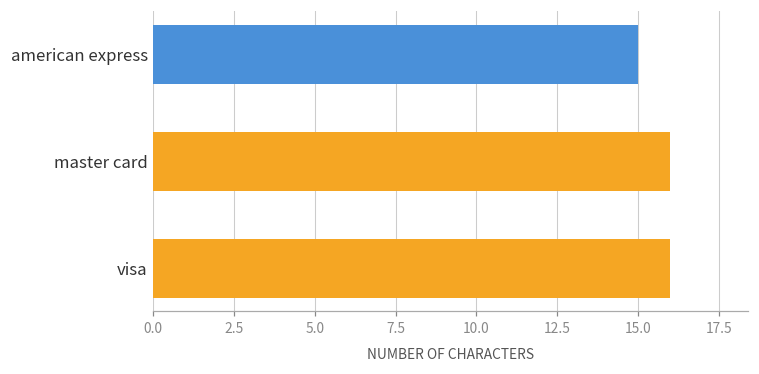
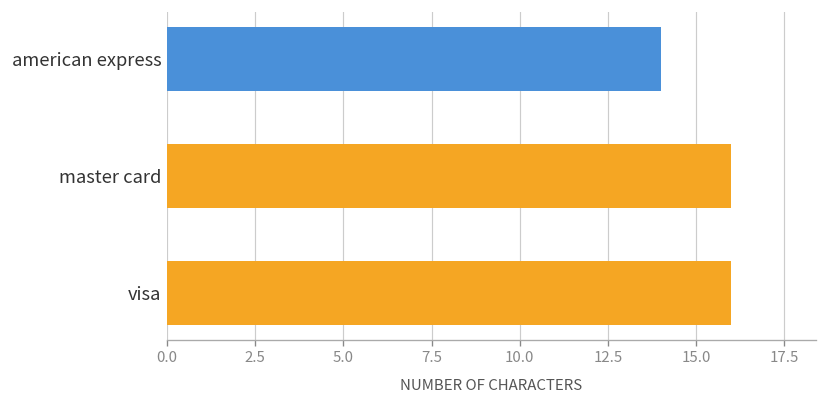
american express: 15 -> 14
